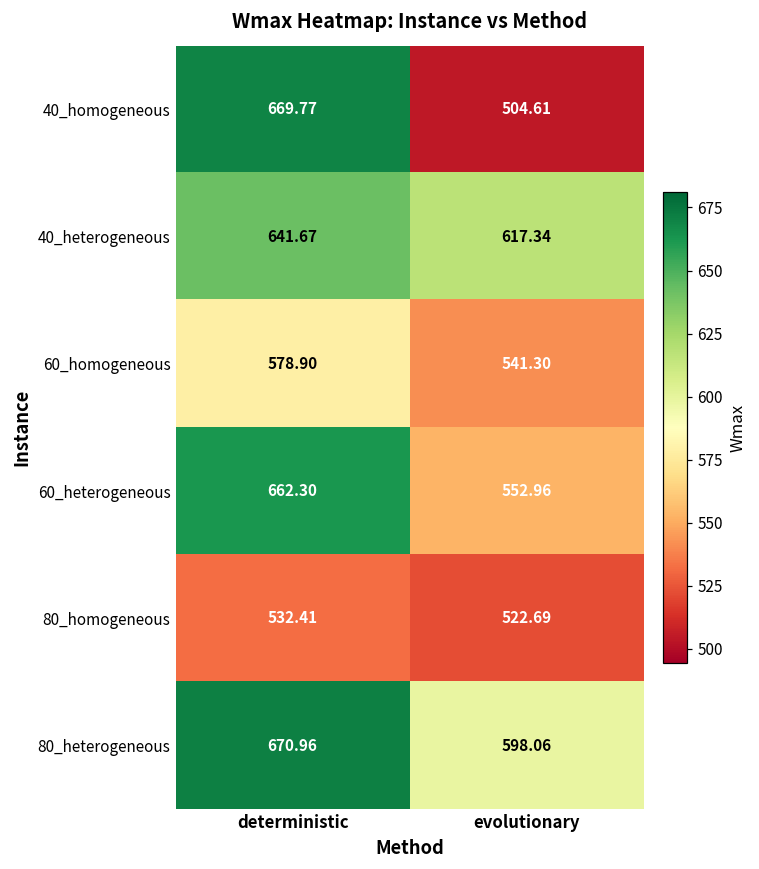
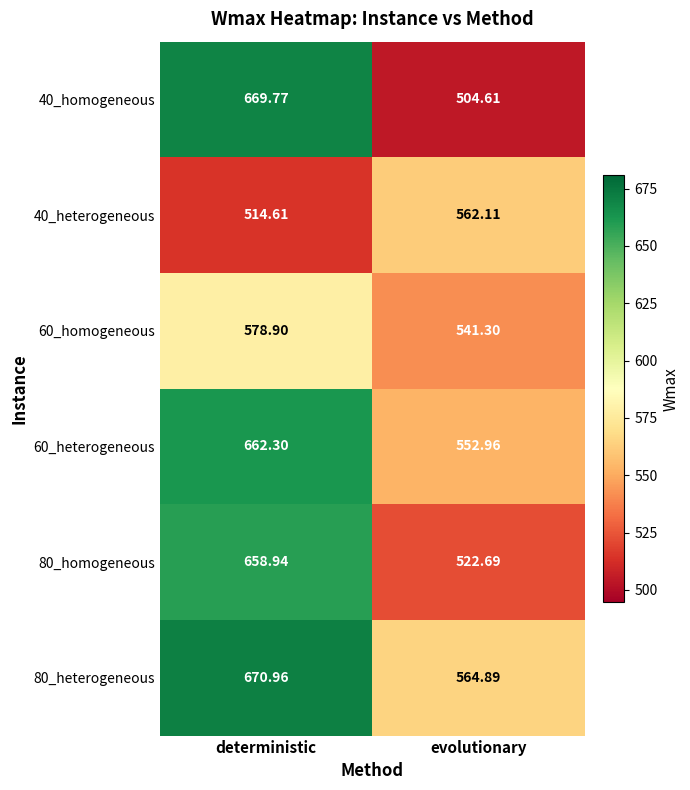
40_heterogeneous, deterministic: 641.67 -> 514.61
40_heterogeneous, evolutionary: 617.34 -> 562.11
80_homogeneous, deterministic: 532.41 -> 658.94
80_heterogeneous, evolutionary: 598.06 -> 564.89
